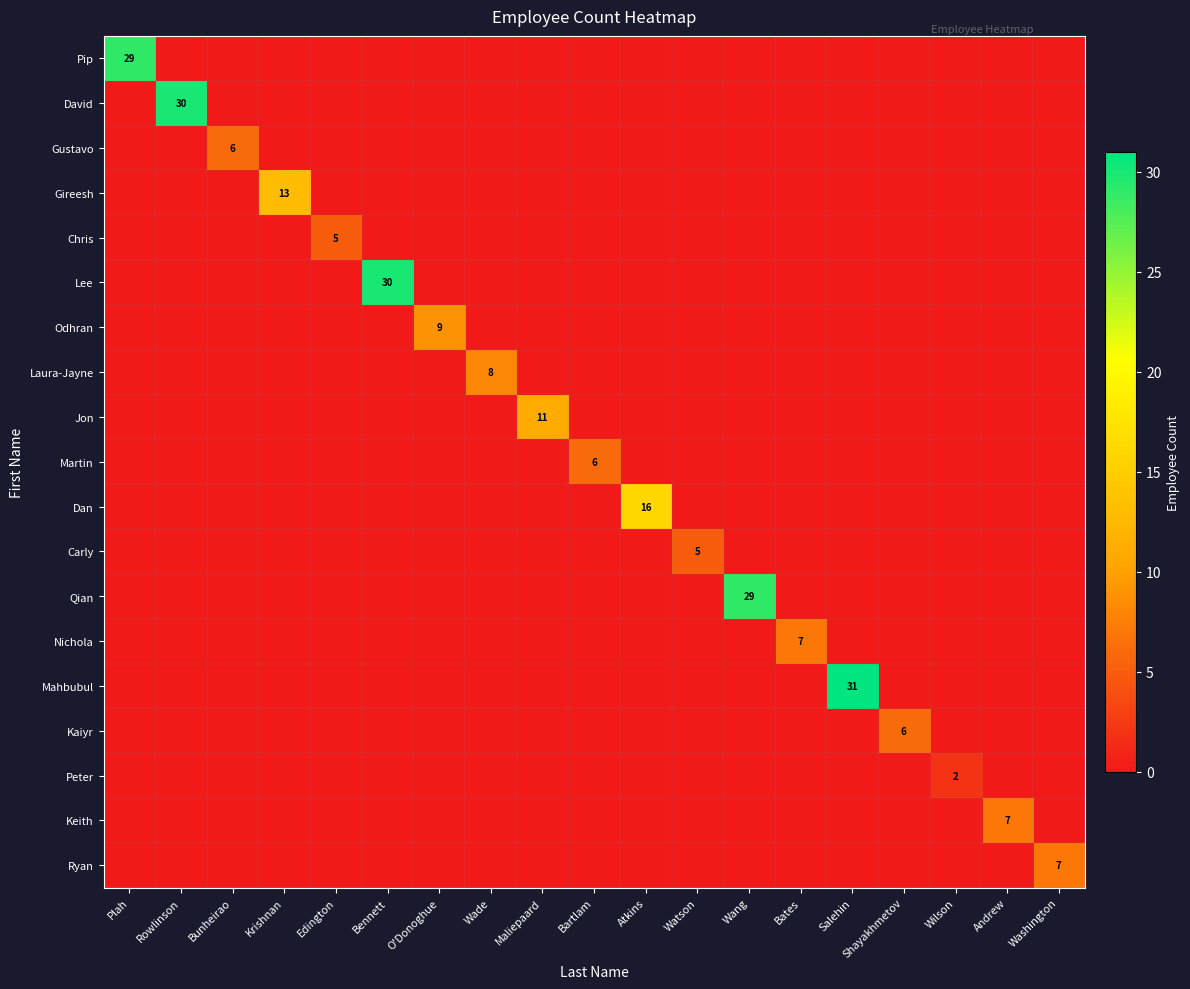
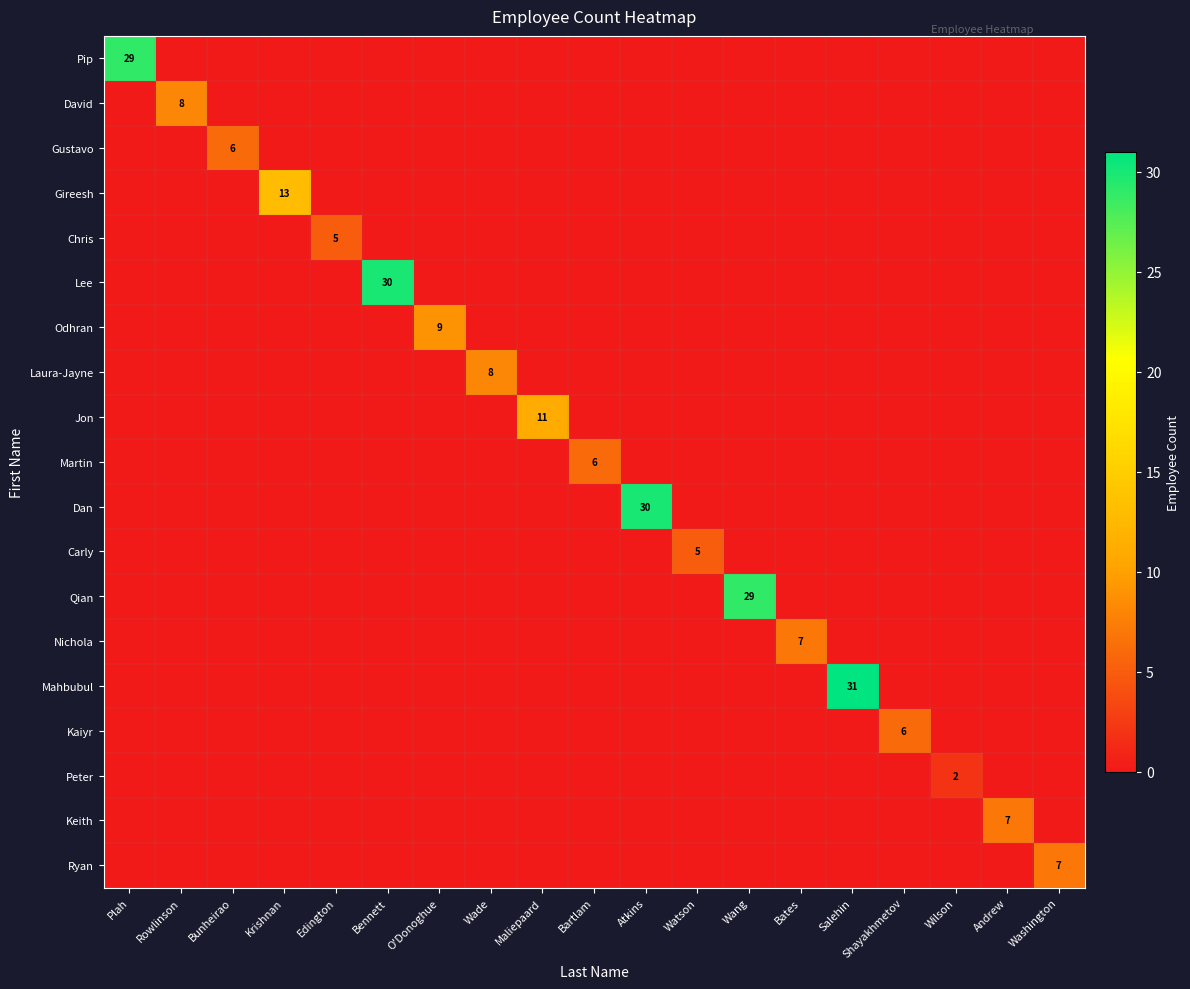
David, Rowlinson: 30 -> 8
Dan, Atkins: 16 -> 30
